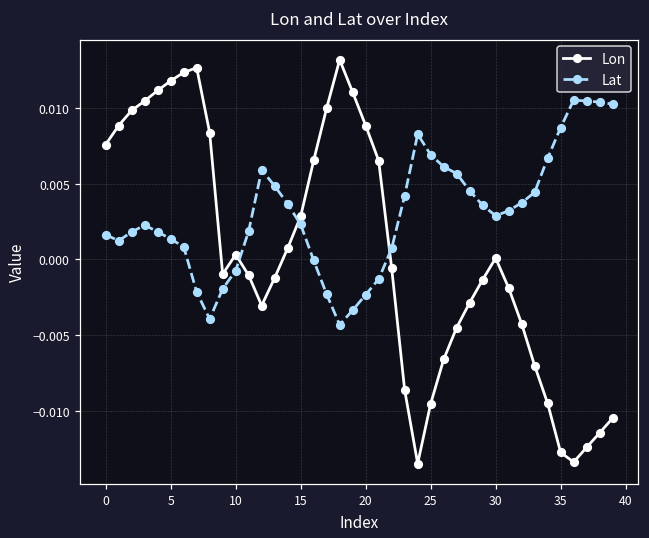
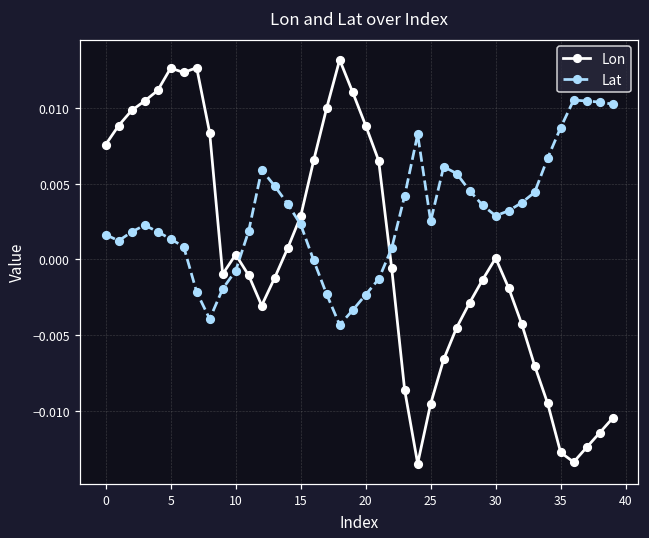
Lon, 5: 0.0118 -> 0.0126
Lat, 25: 0.0069 -> 0.0025
